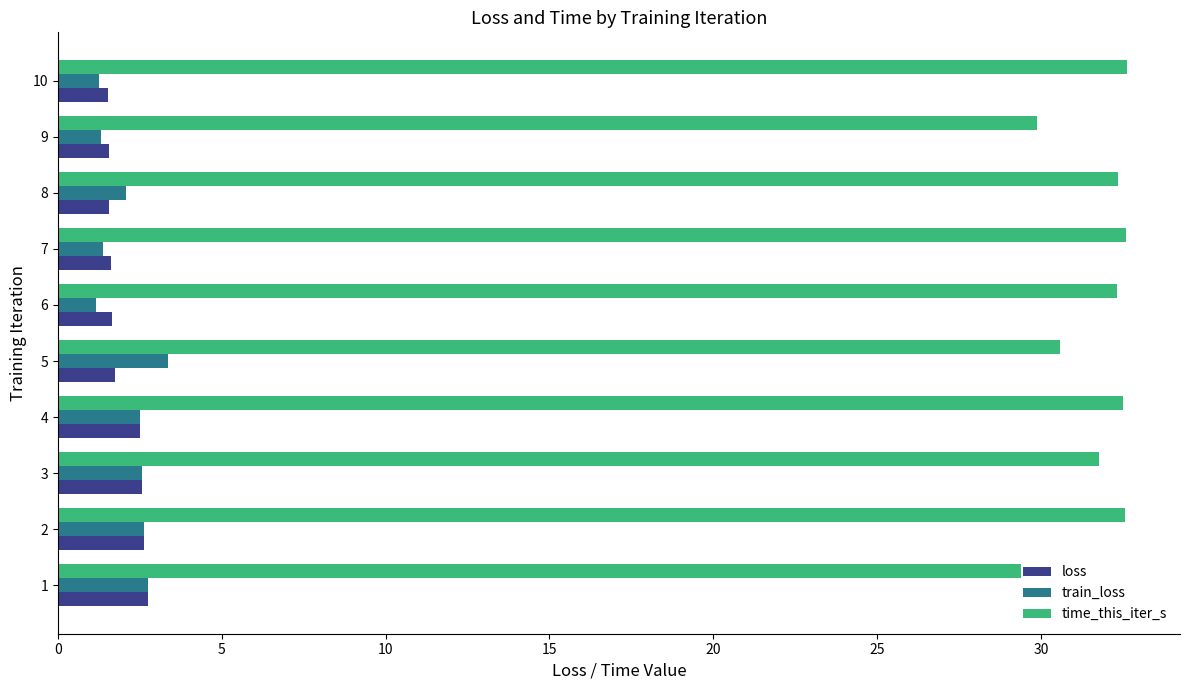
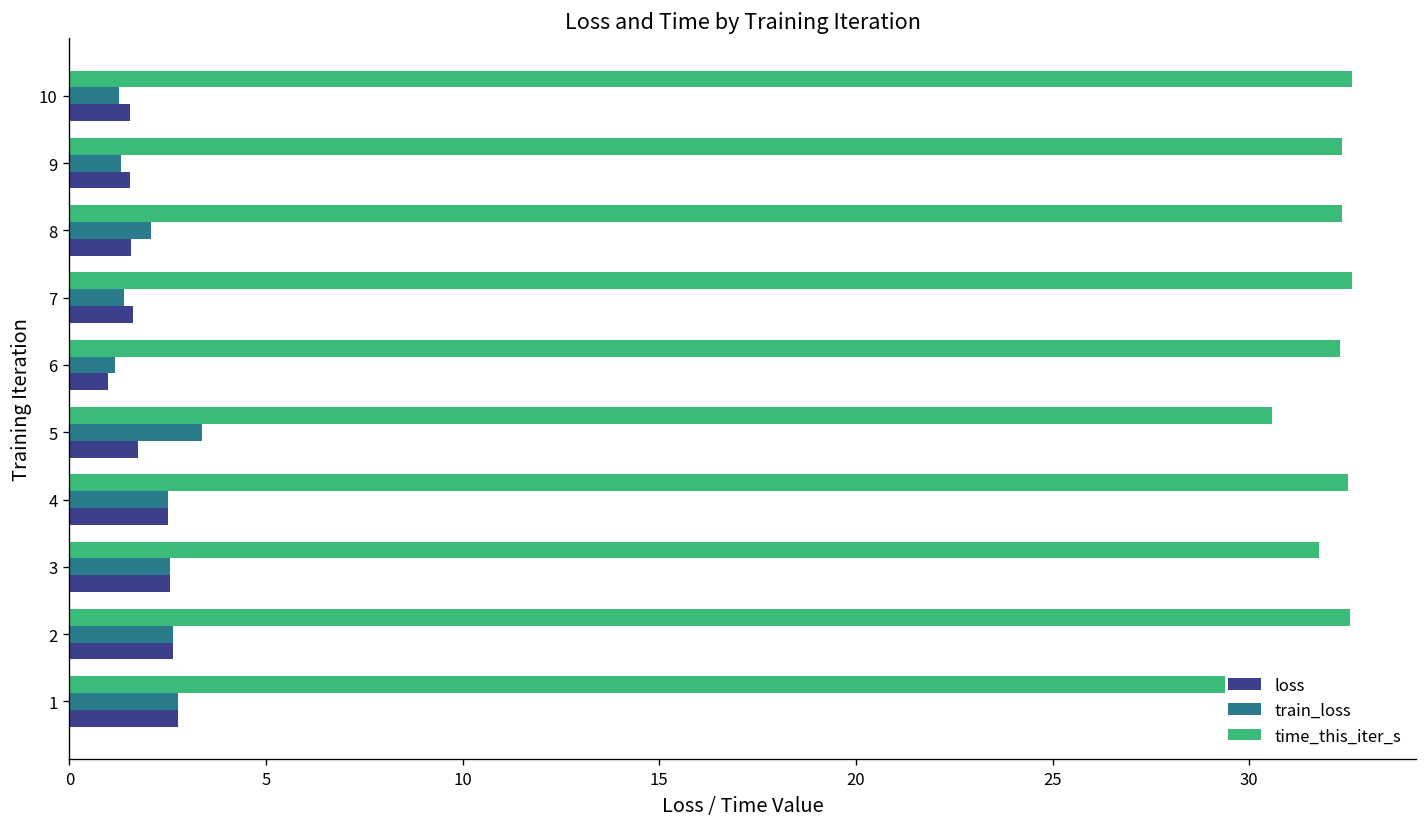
time_this_iter_s, 9: 29.9 -> 32.4
loss, 6: 1.7 -> 1.0
